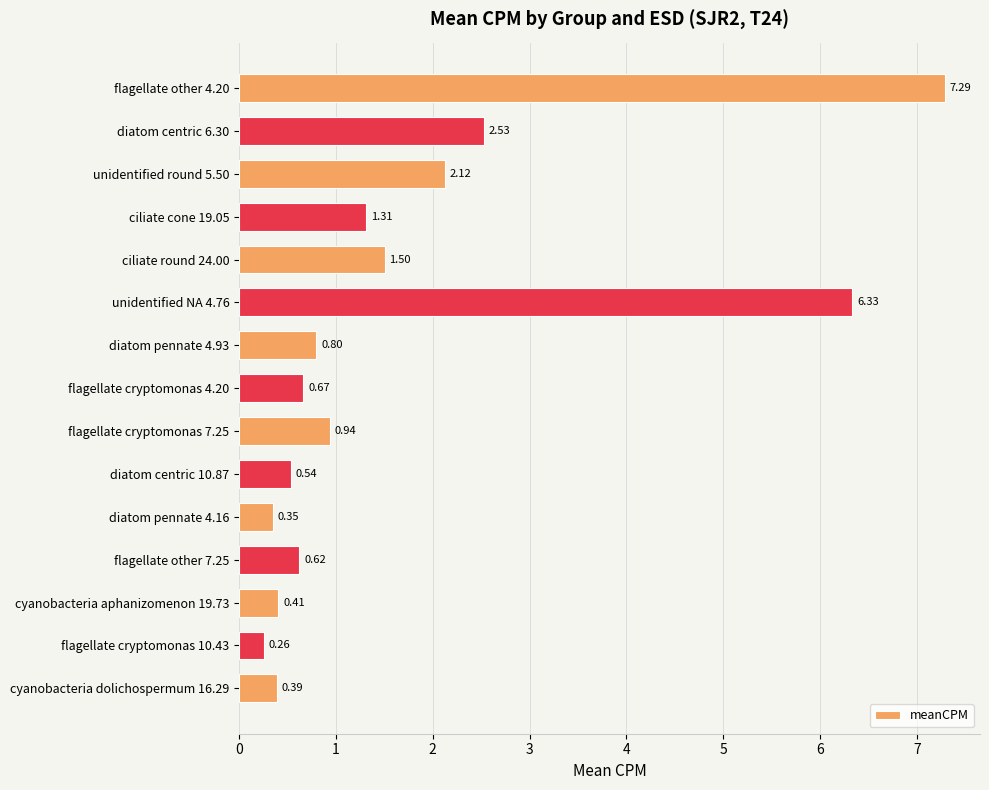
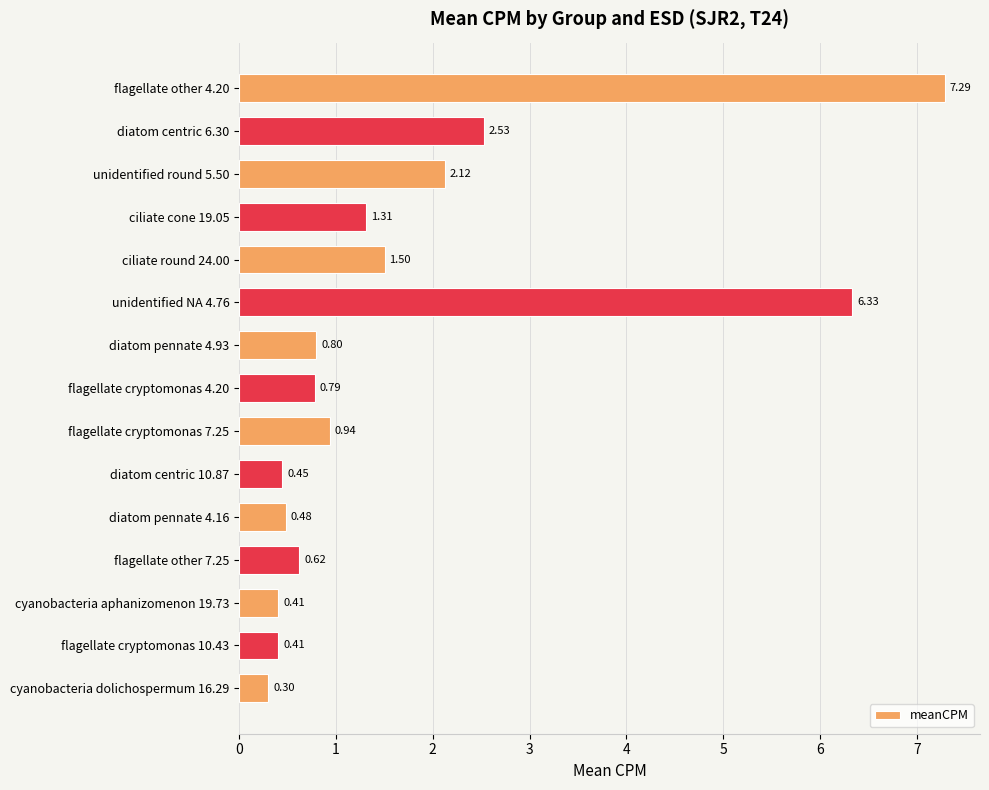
flagellate cryptomonas 4.20: 0.67 -> 0.79
diatom centric 10.87: 0.54 -> 0.45
diatom pennate 4.16: 0.35 -> 0.48
flagellate cryptomonas 10.43: 0.26 -> 0.41
cyanobacteria dolichospermum 16.29: 0.39 -> 0.30
